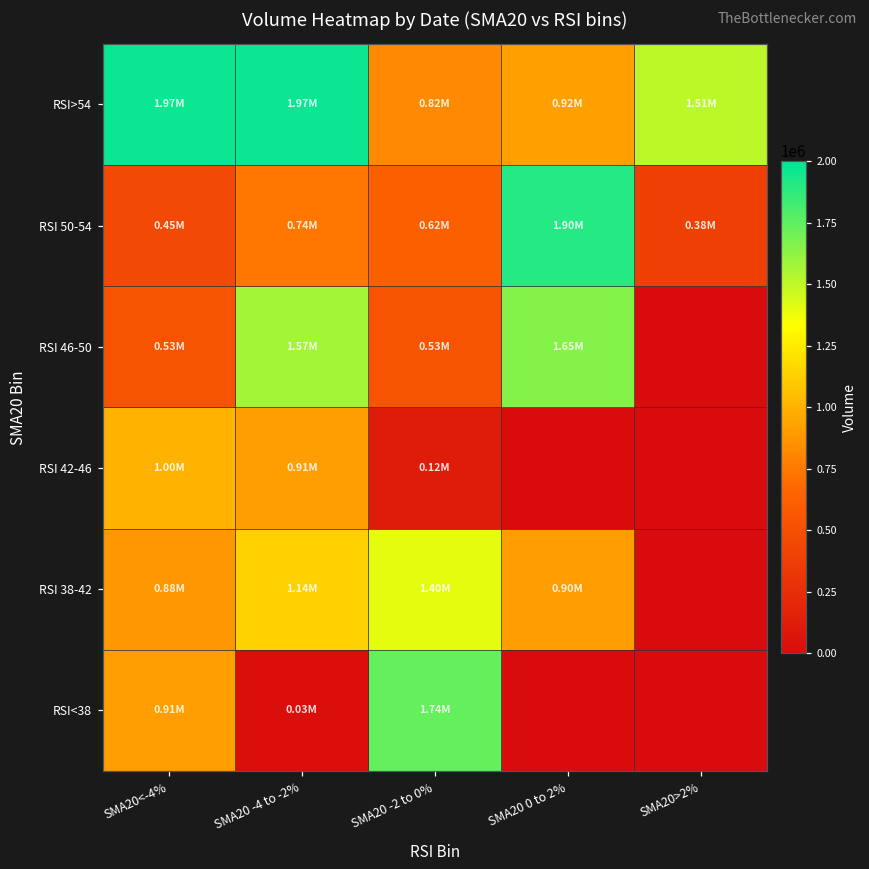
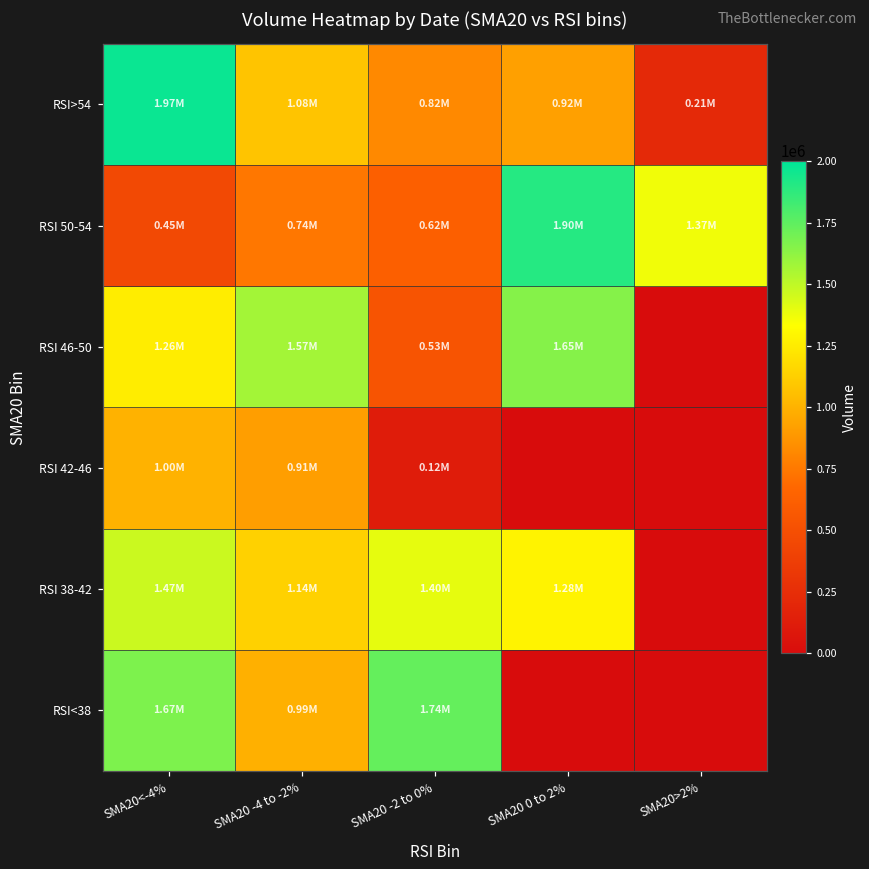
RSI>54, SMA20 -4 to -2%: 1.97M -> 1.08M
RSI>54, SMA20>2%: 1.51M -> 0.21M
RSI 50-54, SMA20>2%: 0.38M -> 1.37M
RSI 46-50, SMA20<-4%: 0.53M -> 1.26M
RSI 38-42, SMA20<-4%: 0.88M -> 1.47M
RSI 38-42, SMA20 0 to 2%: 0.90M -> 1.28M
RSI<38, SMA20<-4%: 0.91M -> 1.67M
RSI<38, SMA20 -4 to -2%: 0.03M -> 0.99M
